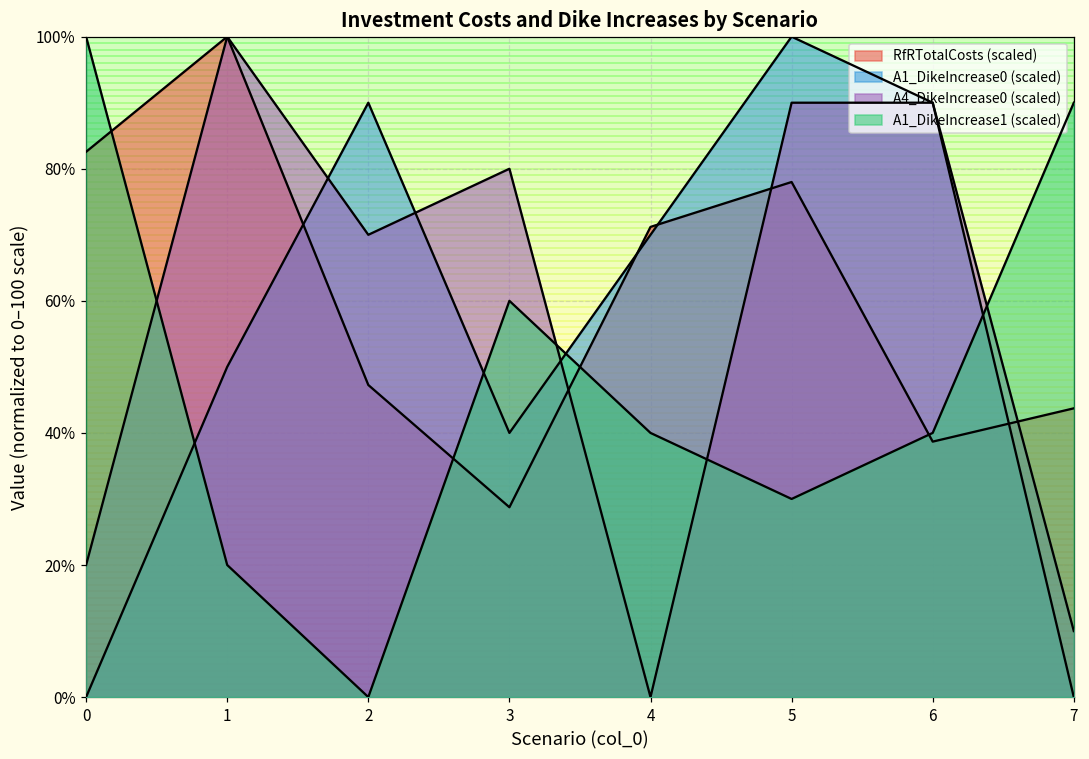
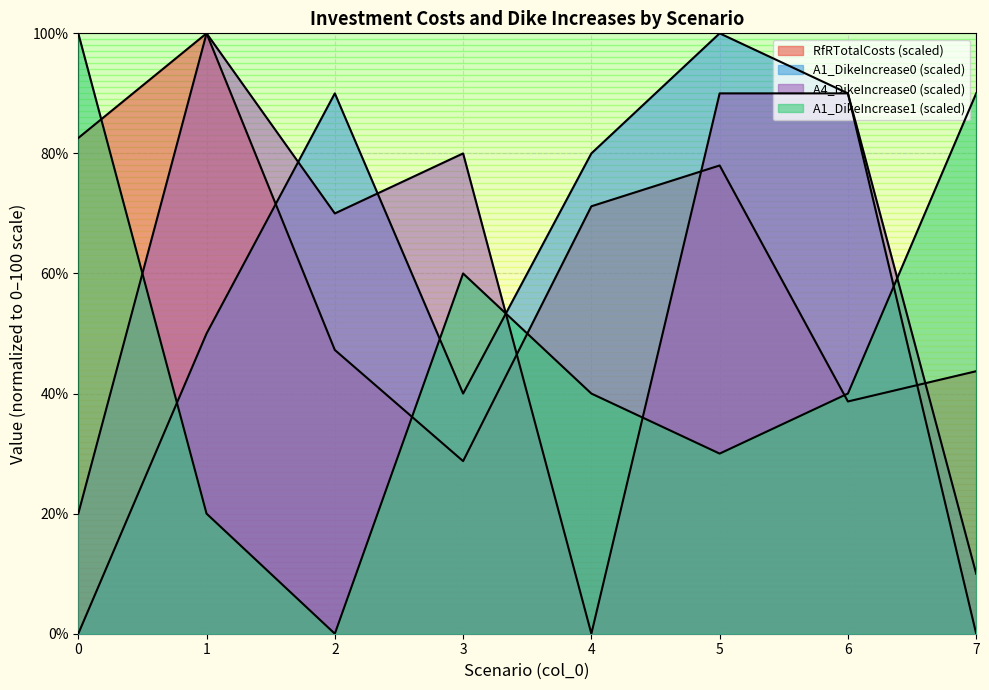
A1_DikeIncrease0 (scaled), 4: 70% -> 80%
